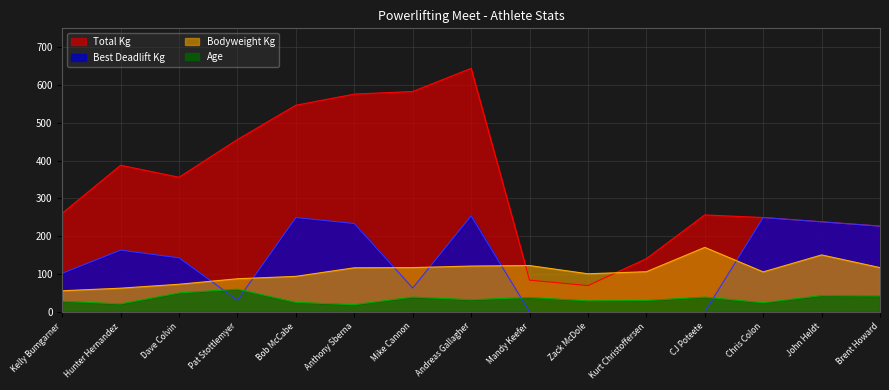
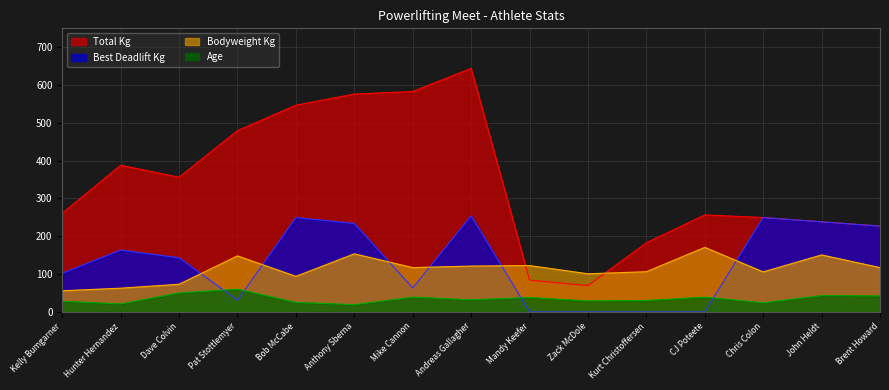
Total Kg, Pat Stottlemyer: 460 -> 480
Bodyweight Kg, Pat Stottlemyer: 90 -> 150
Bodyweight Kg, Anthony Sberna: 120 -> 150
Total Kg, Kurt Christoffersen: 140 -> 180
